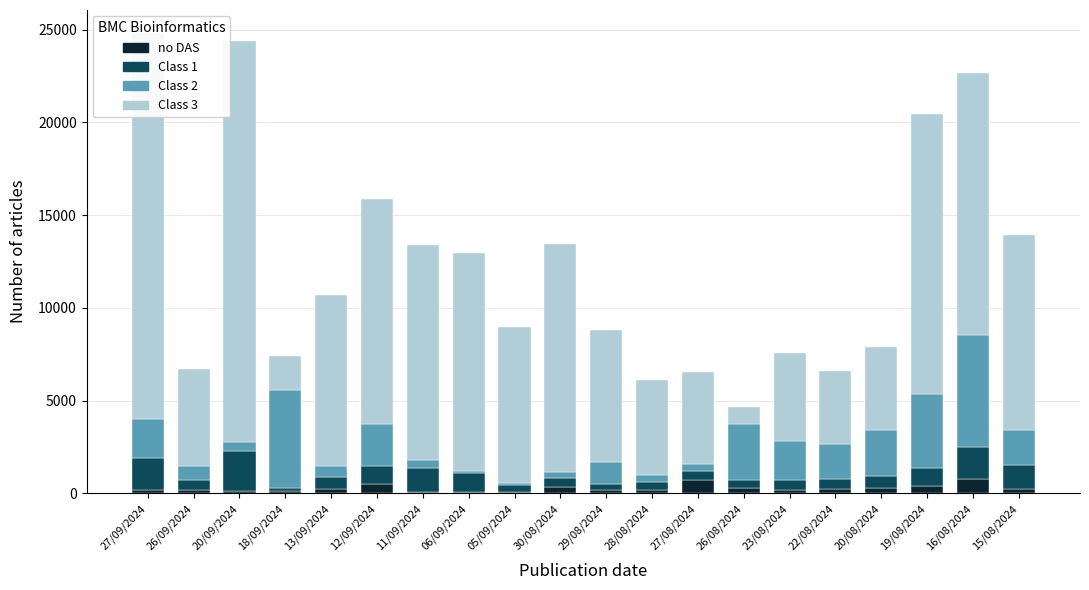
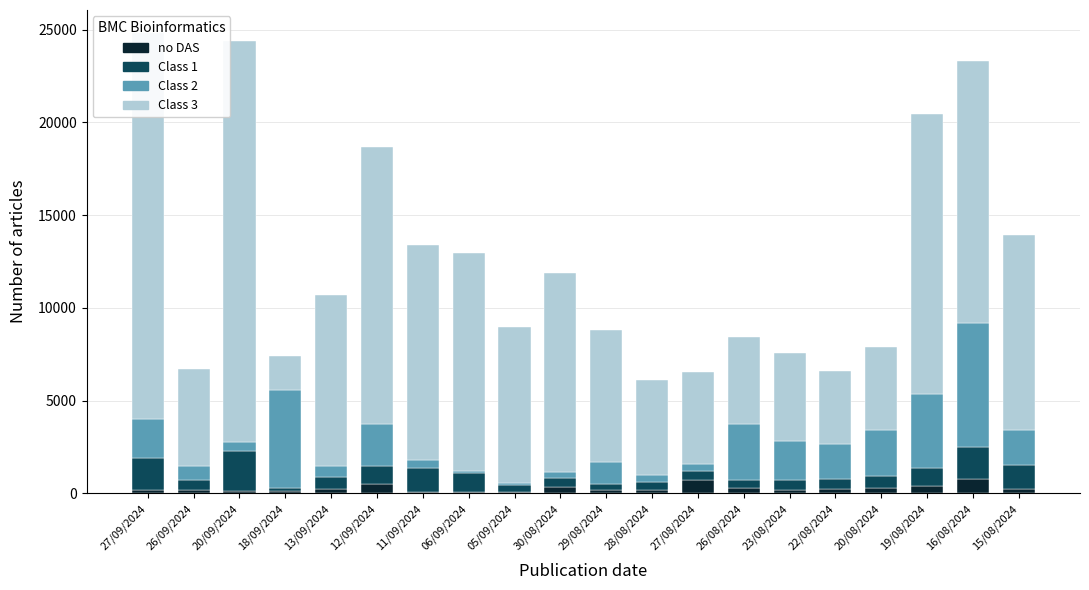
Class 3, 12/09/2024: 12100 -> 14900
Class 3, 30/08/2024: 12300 -> 10800
Class 3, 26/08/2024: 900 -> 4700
Class 2, 16/08/2024: 6000 -> 6700
